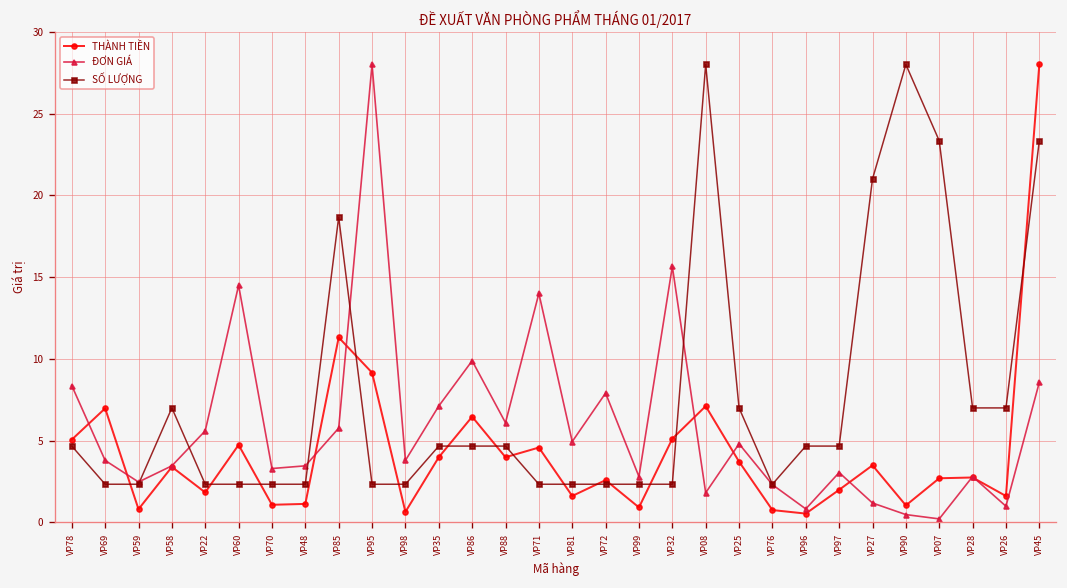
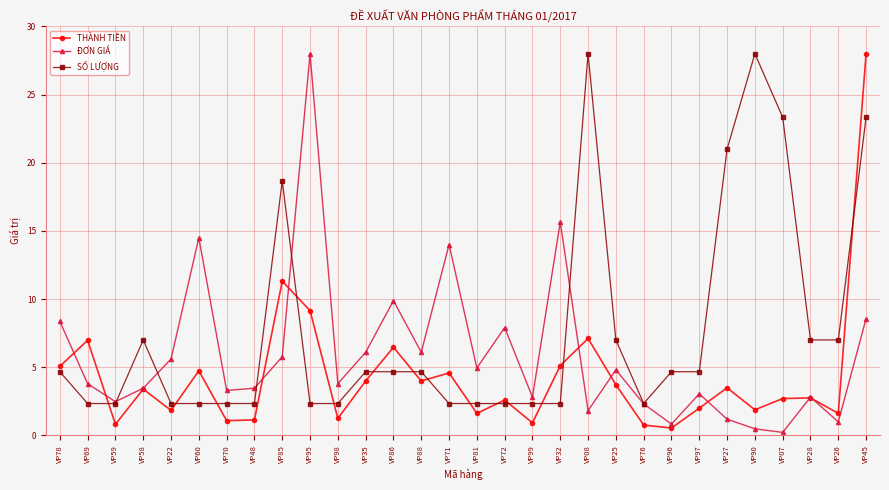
THÀNH TIỀN, VP98: 0.6 -> 1.2
ĐƠN GIÁ, VP35: 7.1 -> 6.1
THÀNH TIỀN, VP90: 1.0 -> 1.9
